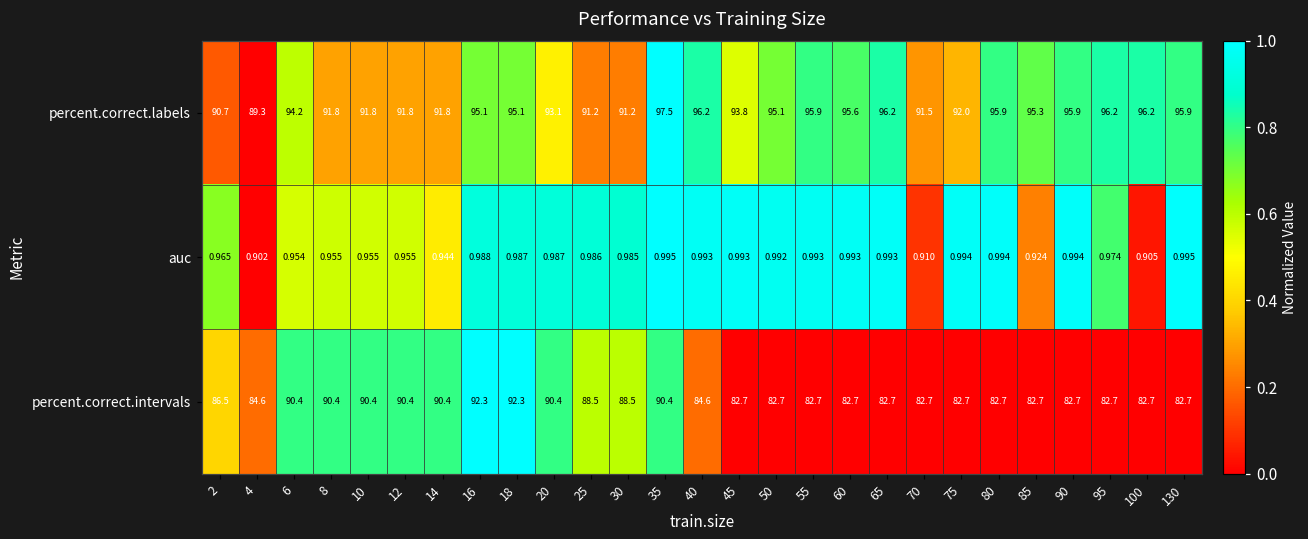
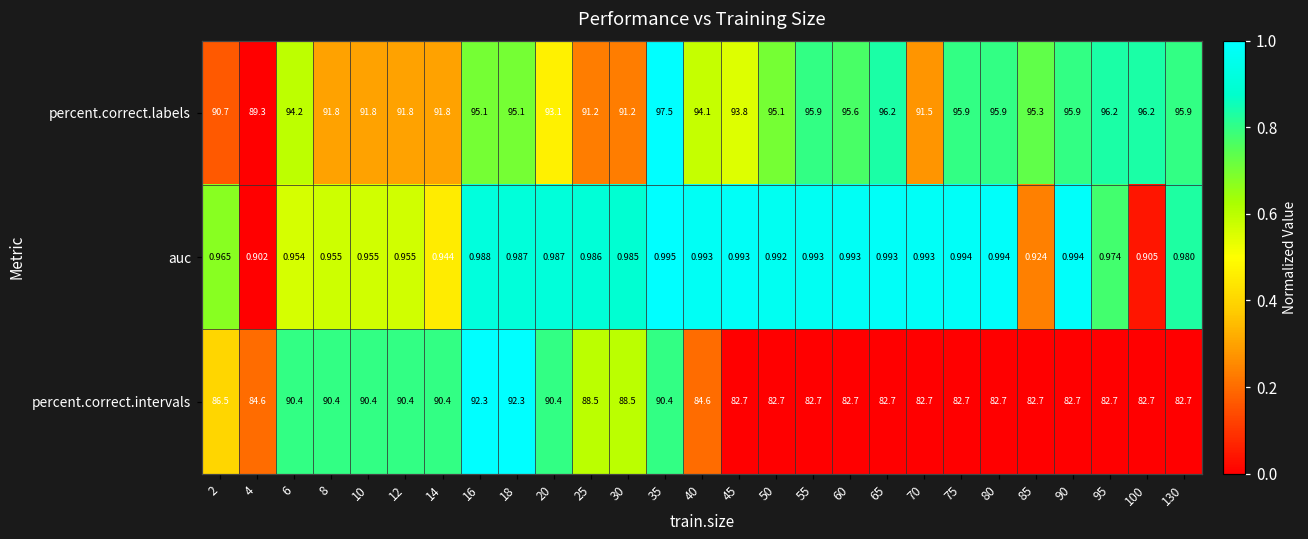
percent.correct.labels, 40: 96.2 -> 94.1
percent.correct.labels, 75: 92.0 -> 95.9
auc, 70: 0.910 -> 0.993
auc, 130: 0.995 -> 0.980
